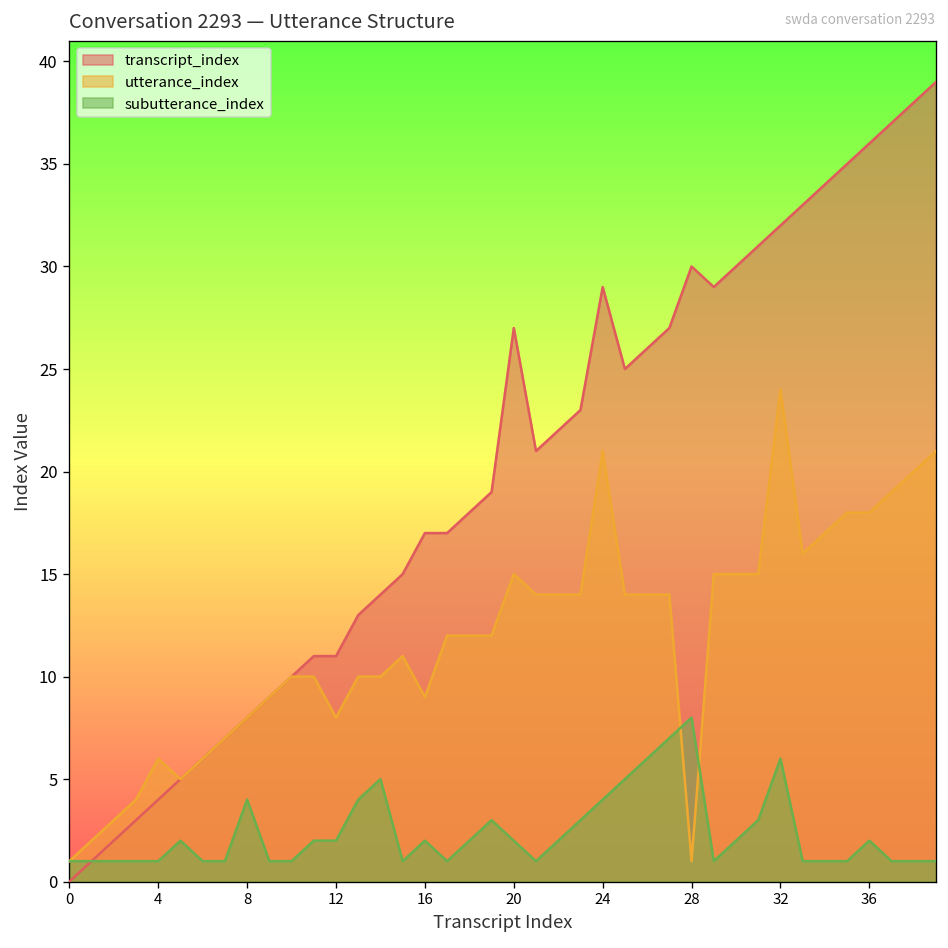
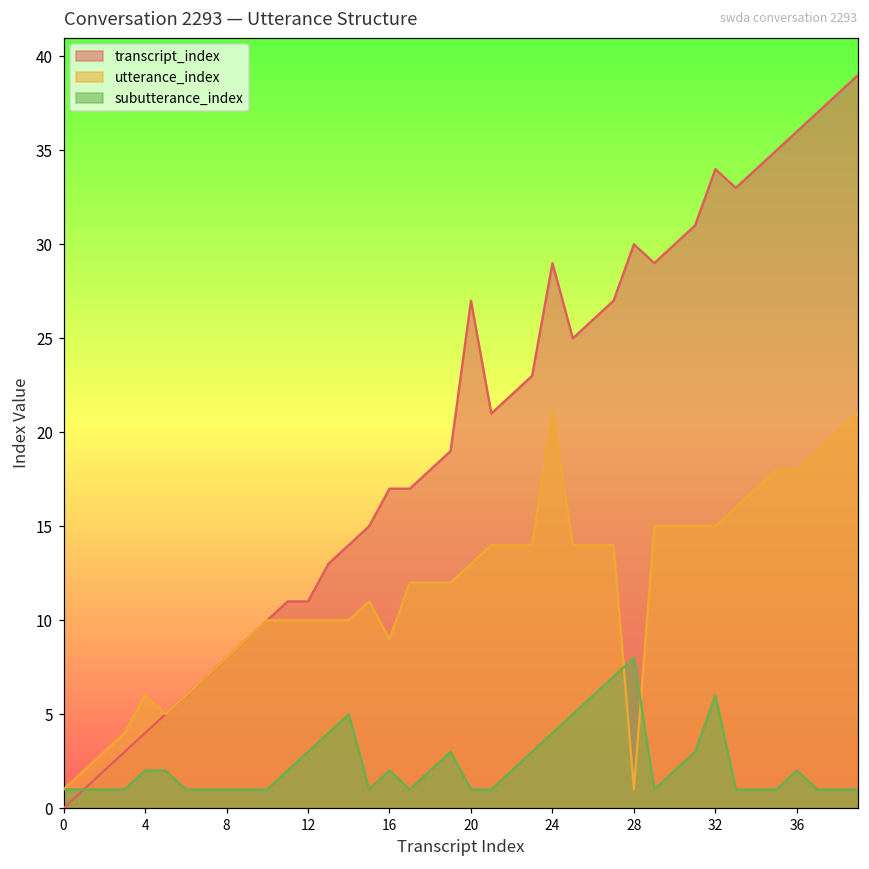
subutterance_index, 4: 1 -> 2
subutterance_index, 8: 4 -> 1
utterance_index, 12: 8 -> 10
subutterance_index, 12: 2 -> 3
utterance_index, 20: 15 -> 13
subutterance_index, 20: 2 -> 1
transcript_index, 32: 32 -> 34
utterance_index, 32: 24 -> 15
